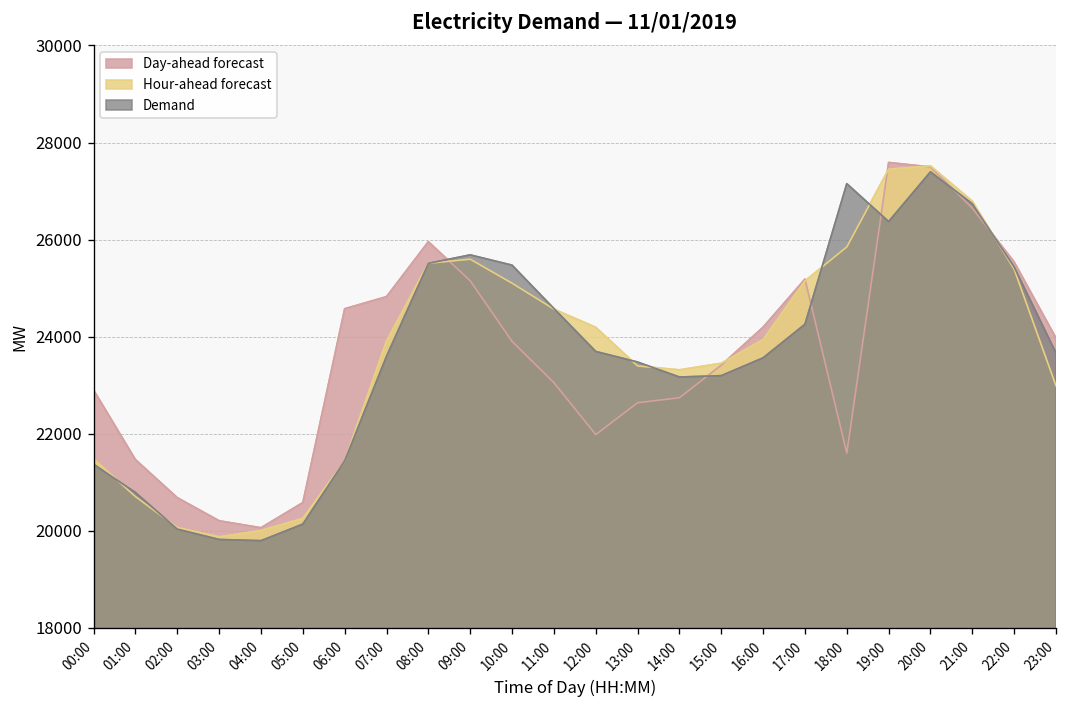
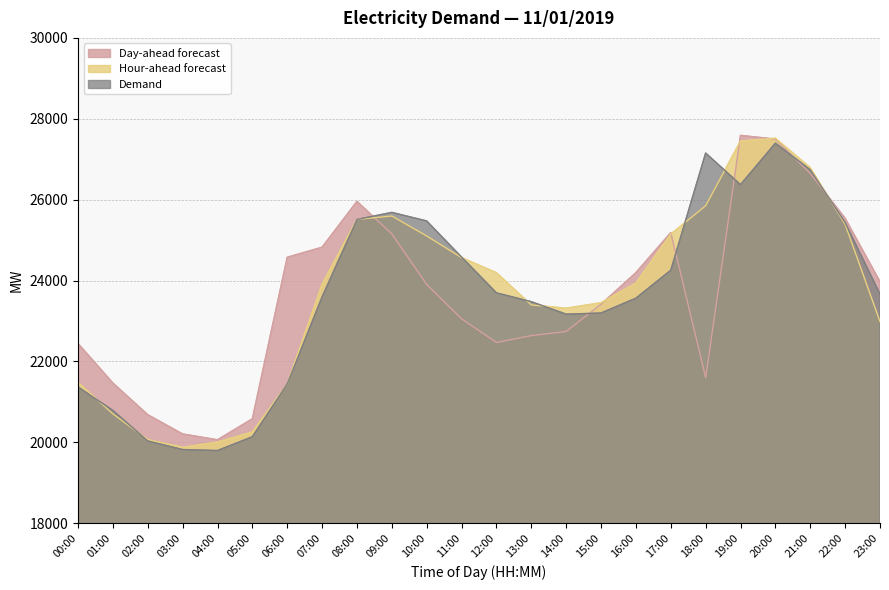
Day-ahead forecast, 00:00: 22900 -> 22400
Day-ahead forecast, 12:00: 22000 -> 22500
